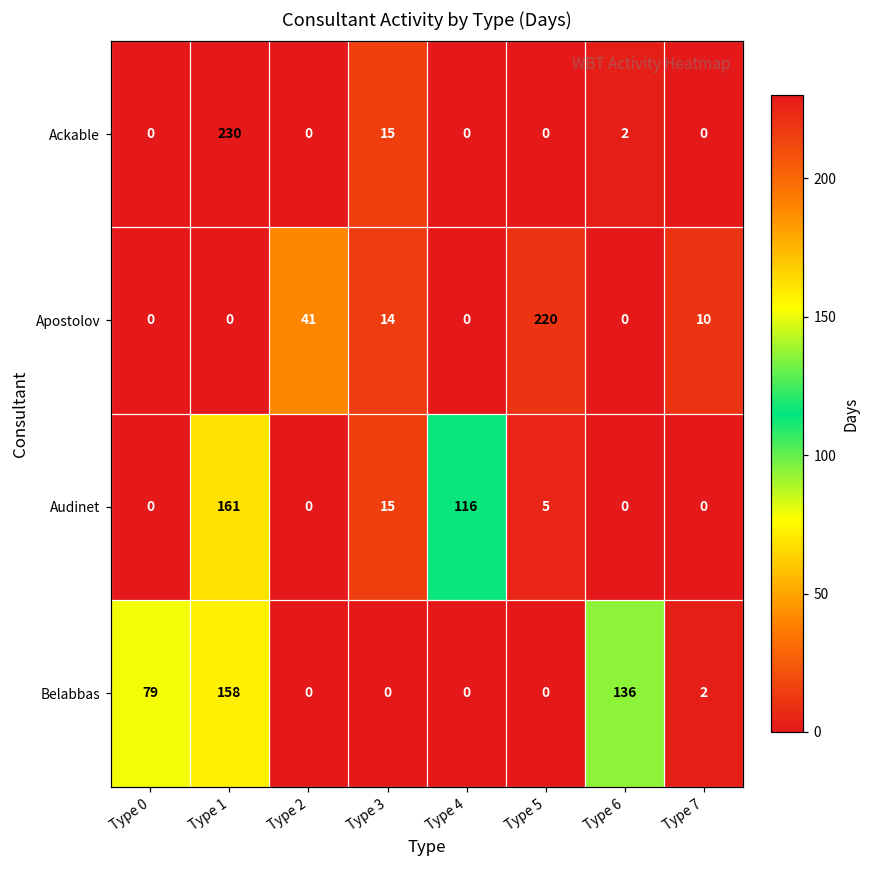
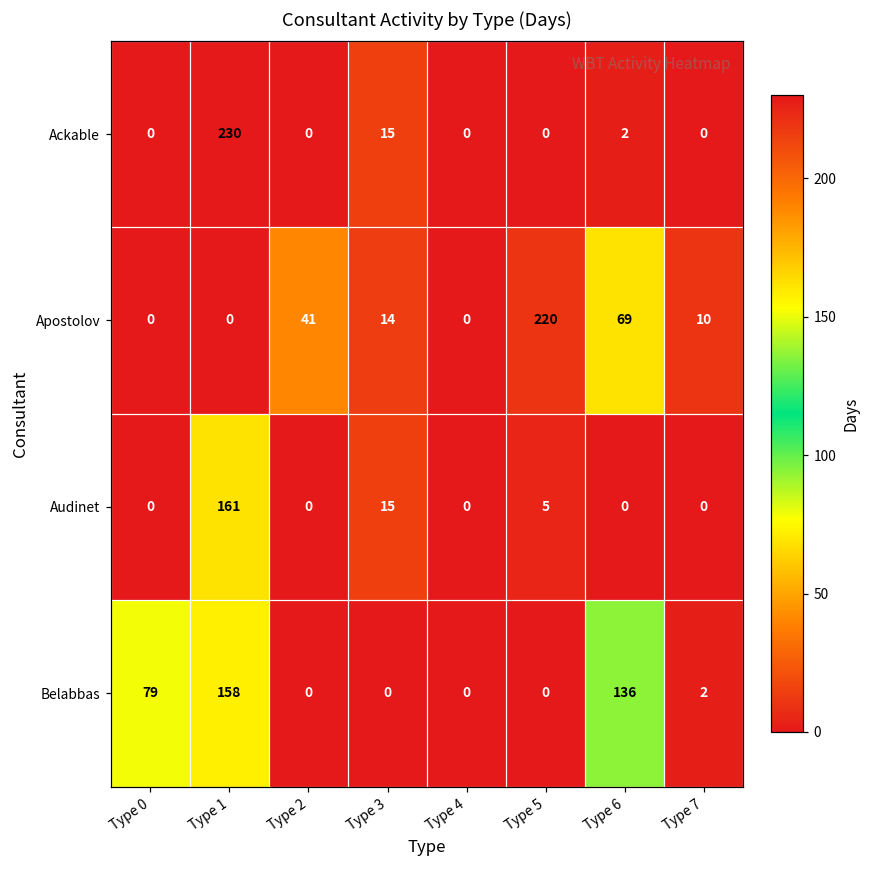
Apostolov, Type 6: 0 -> 69
Audinet, Type 4: 116 -> 0
